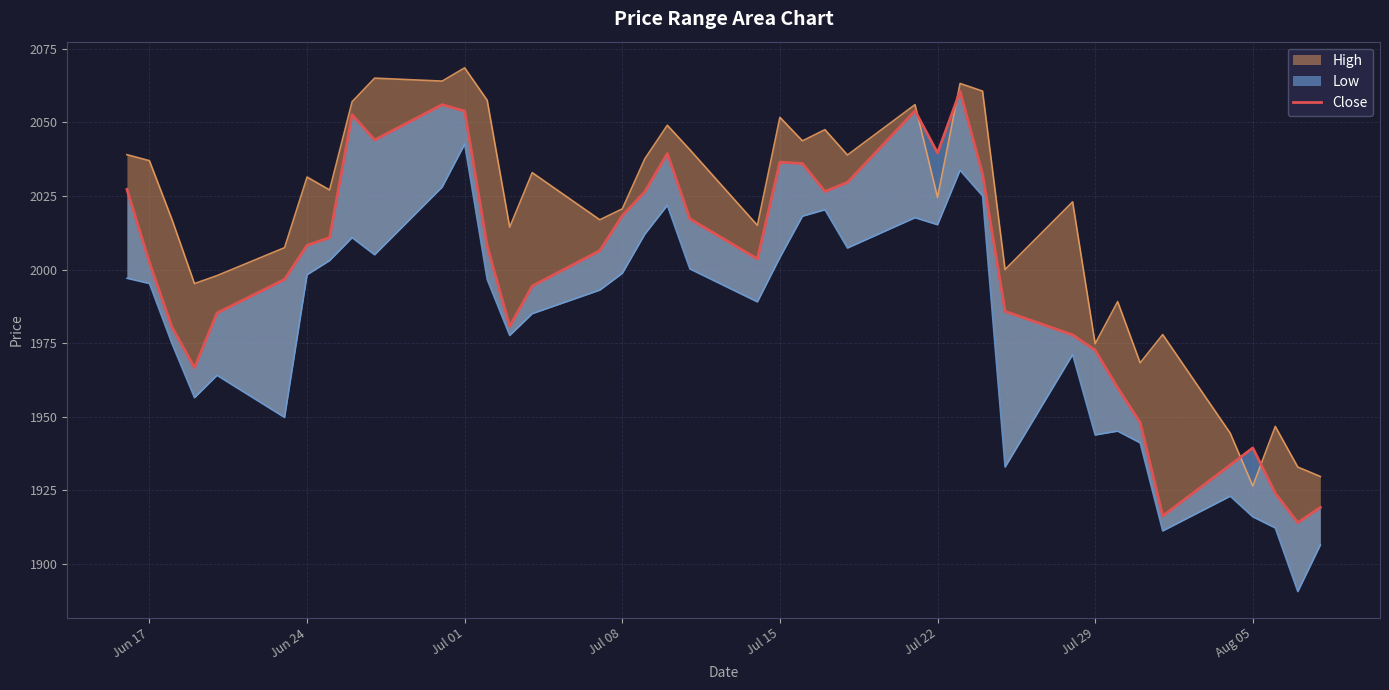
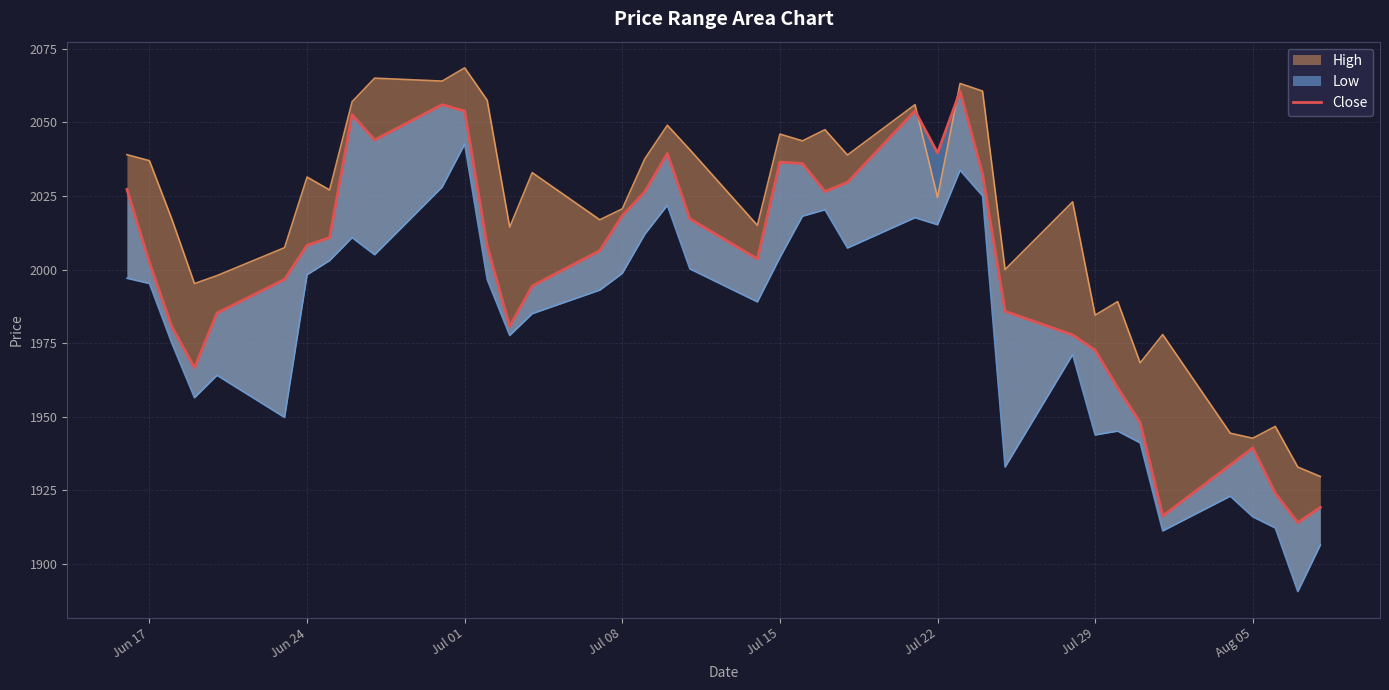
High, Jul 15: 2052 -> 2046
High, Jul 29: 1975 -> 1985
High, Aug 05: 1926 -> 1943
